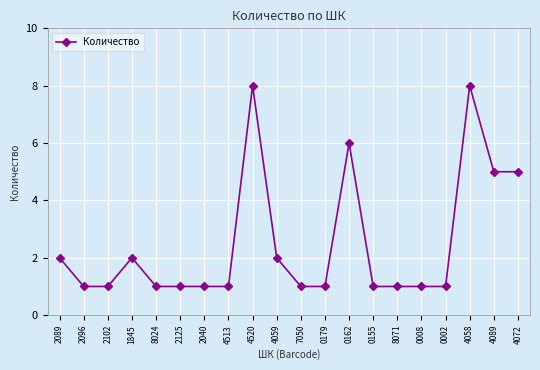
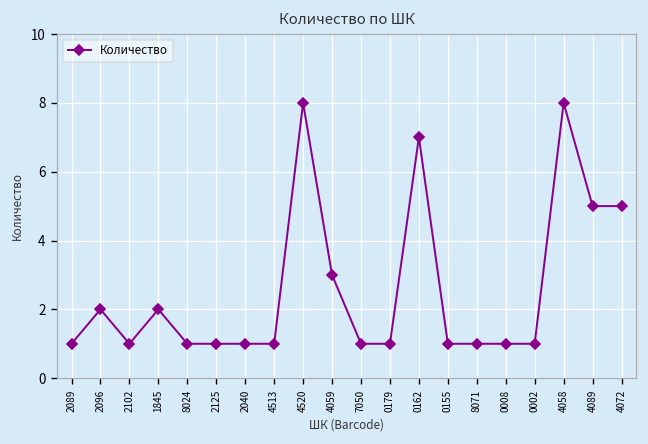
2089: 2 -> 1
2096: 1 -> 2
4059: 2 -> 3
0162: 6 -> 7
